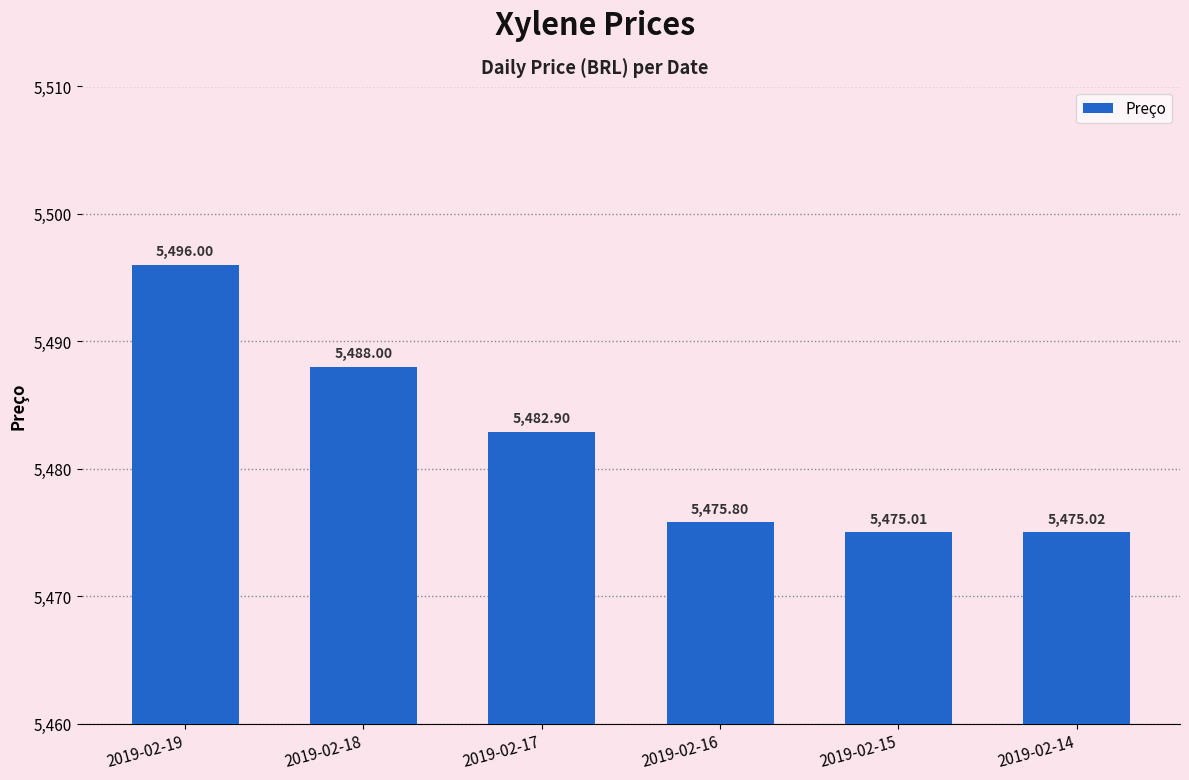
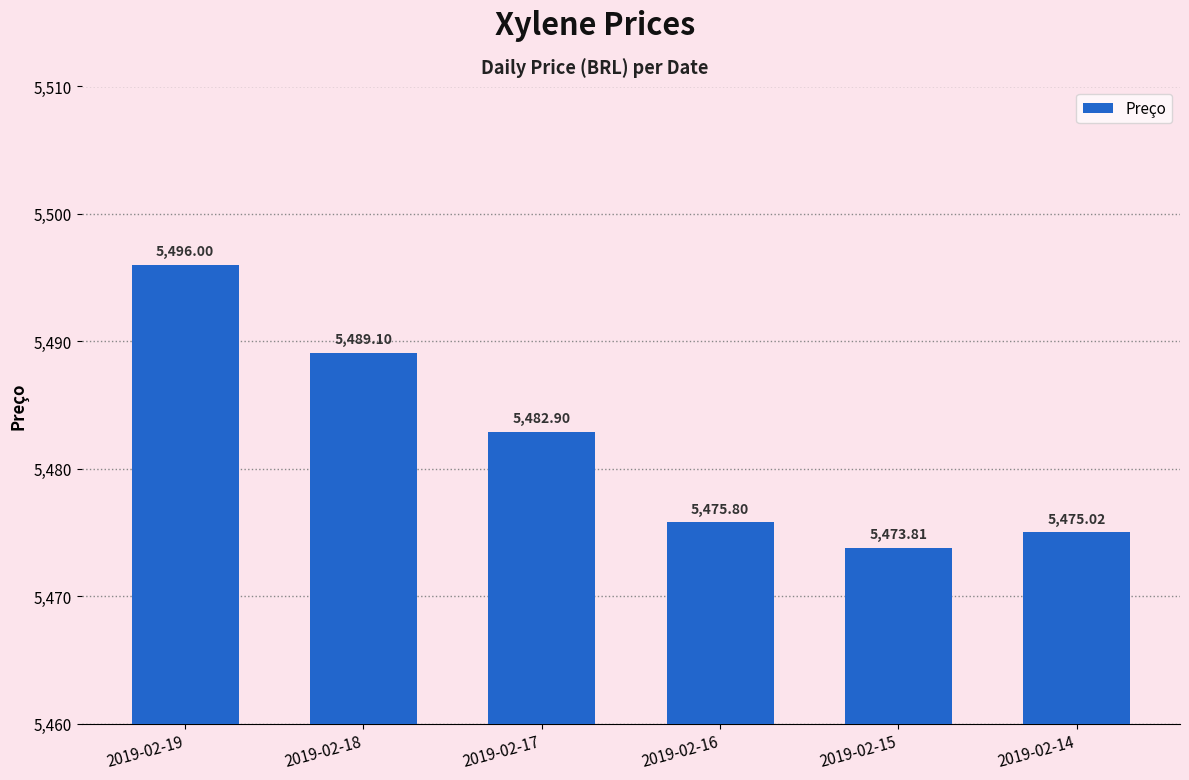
2019-02-18: 5,488.00 -> 5,489.10
2019-02-15: 5,475.01 -> 5,473.81
